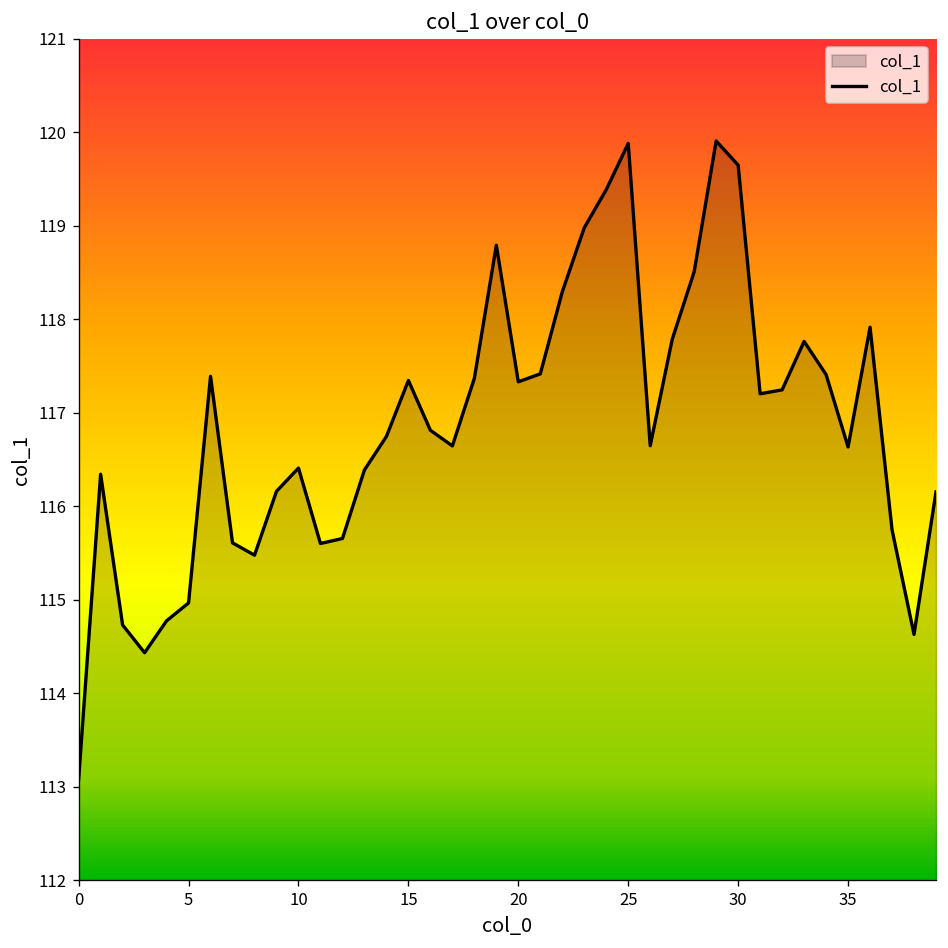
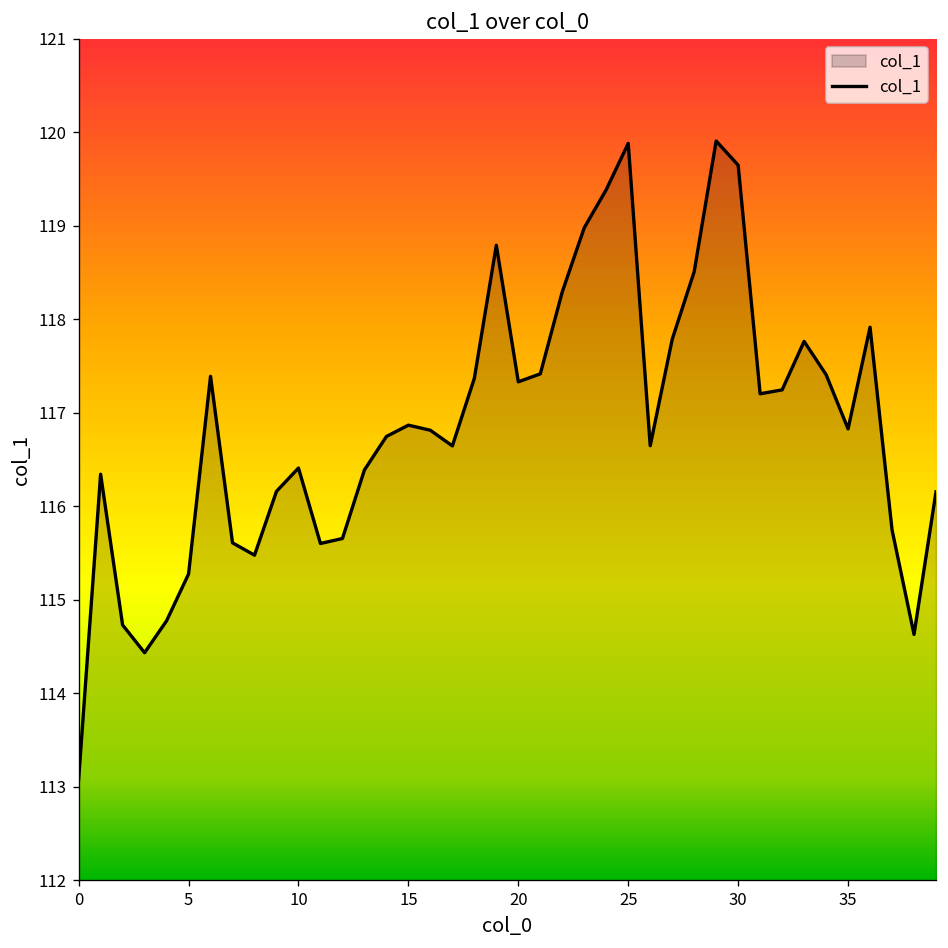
5: 115.0 -> 115.3
15: 117.3 -> 116.9
35: 116.6 -> 116.8
